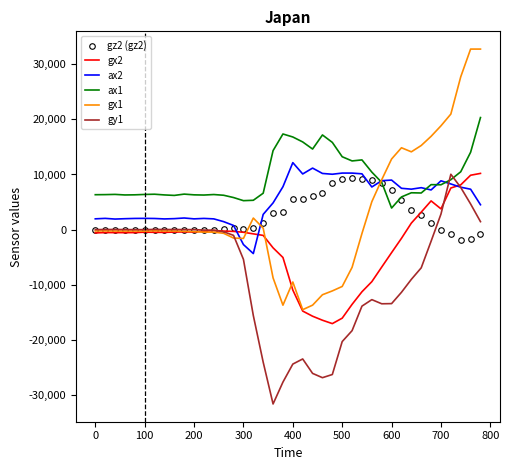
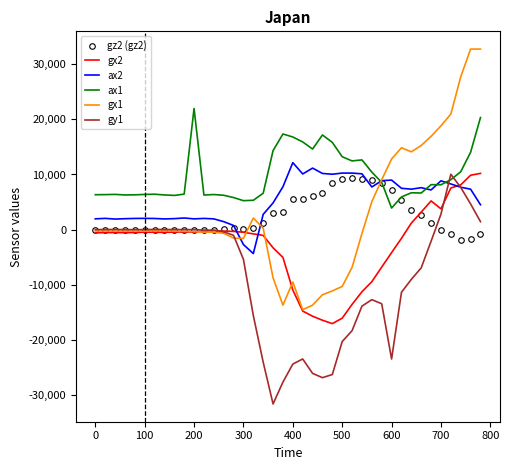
ax1, 200: 6,000 -> 22,000
gy1, 600: -13,000 -> -24,000
